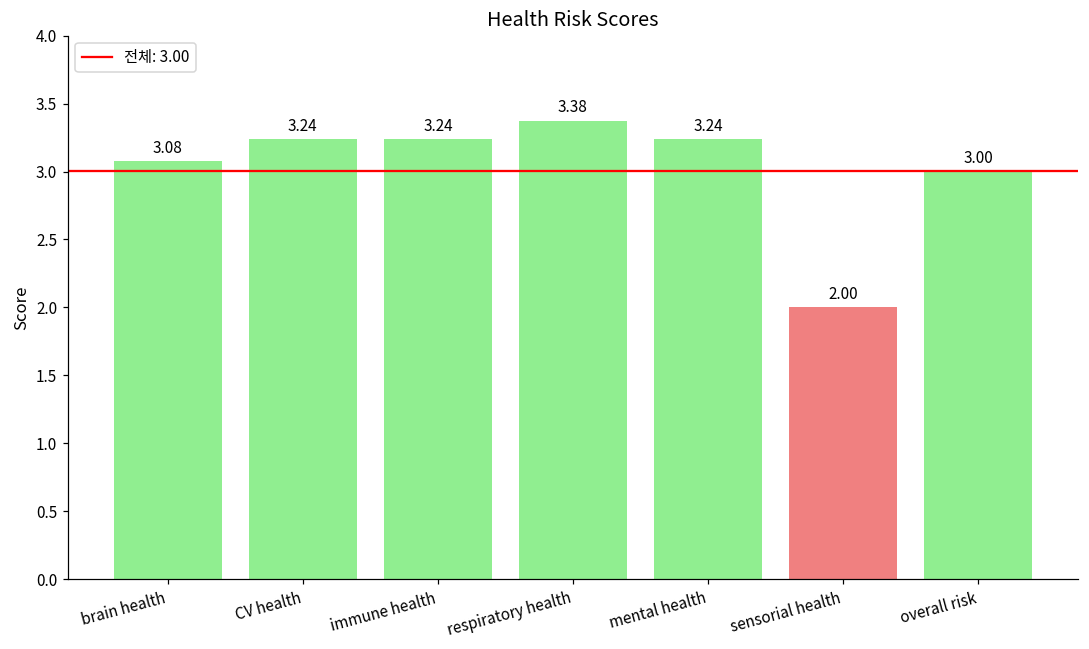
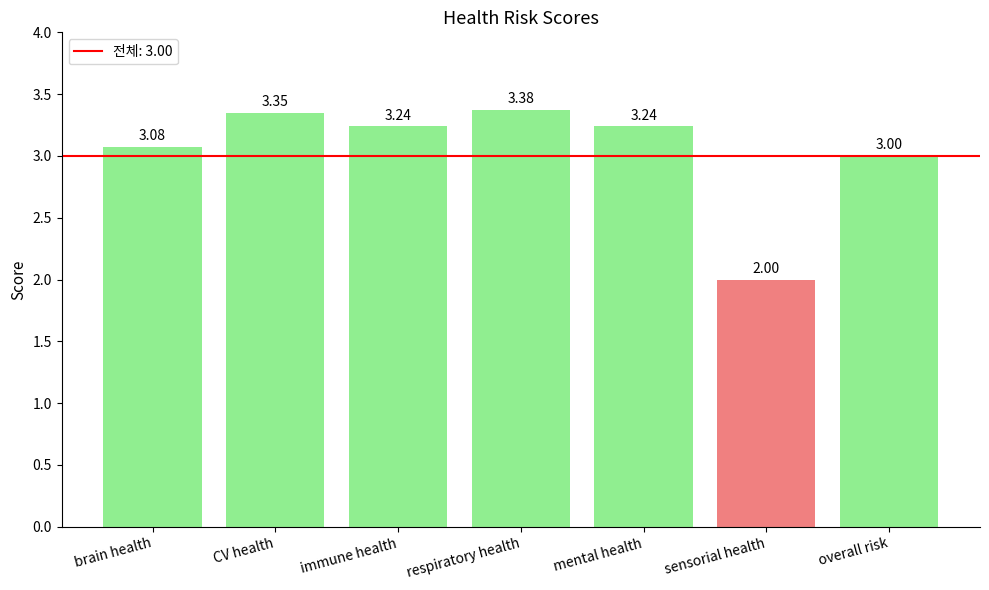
CV health: 3.24 -> 3.35
